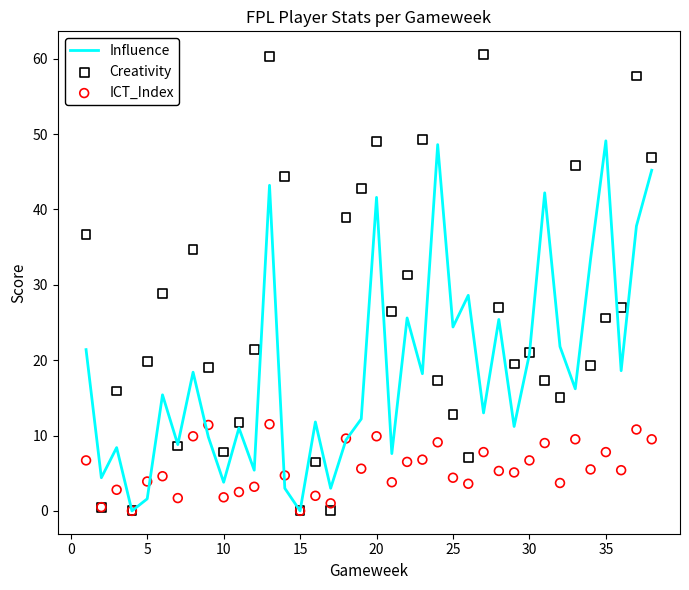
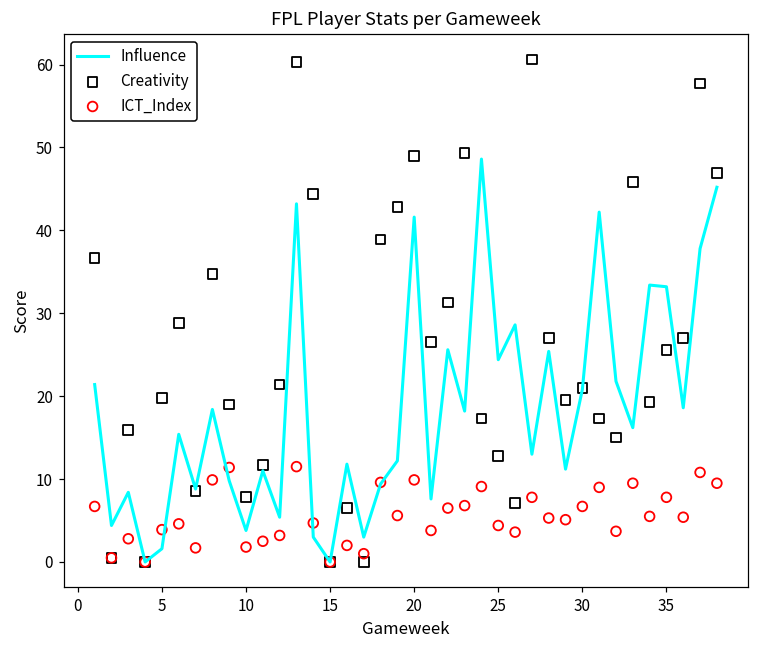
Influence, 35: 49 -> 33
